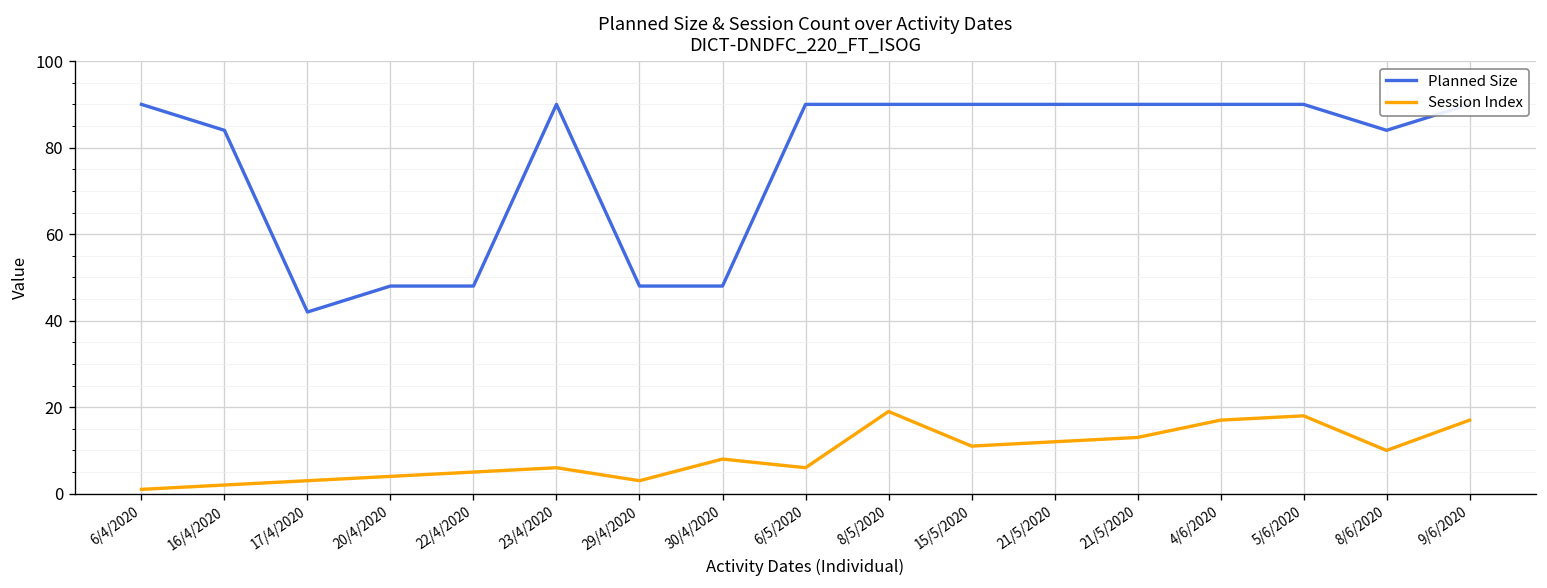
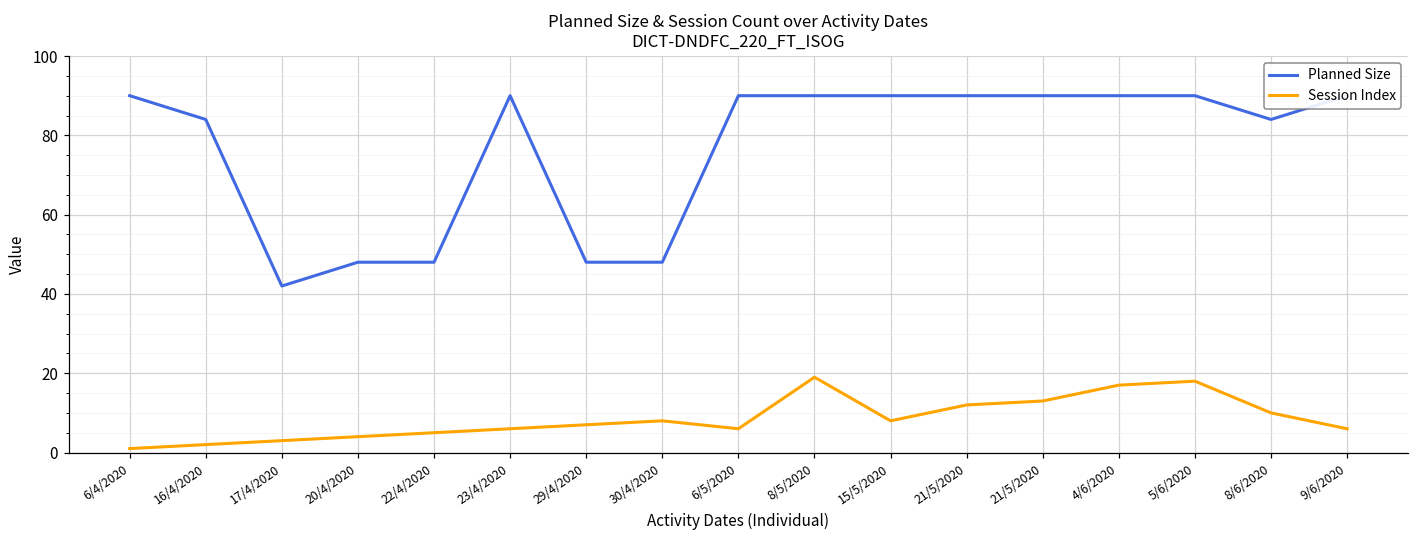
Session Index, 29/4/2020: 3 -> 7
Session Index, 15/5/2020: 11 -> 8
Session Index, 9/6/2020: 17 -> 6
